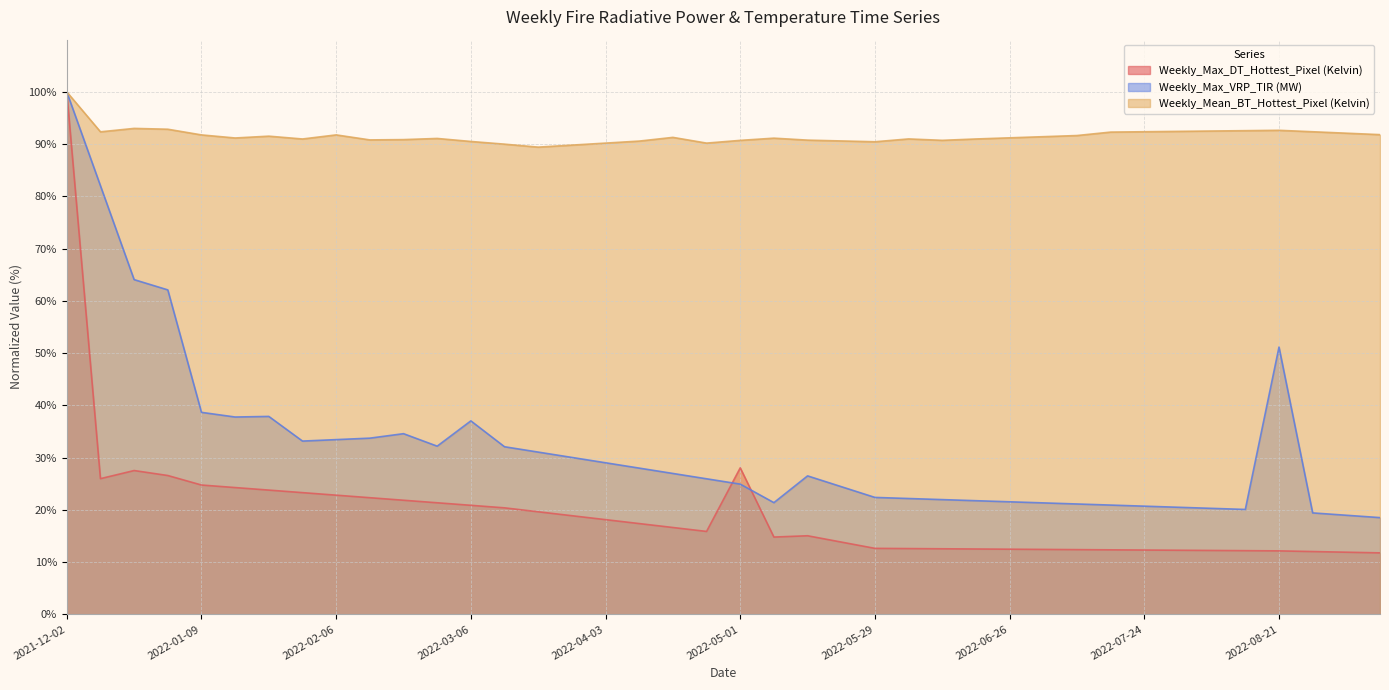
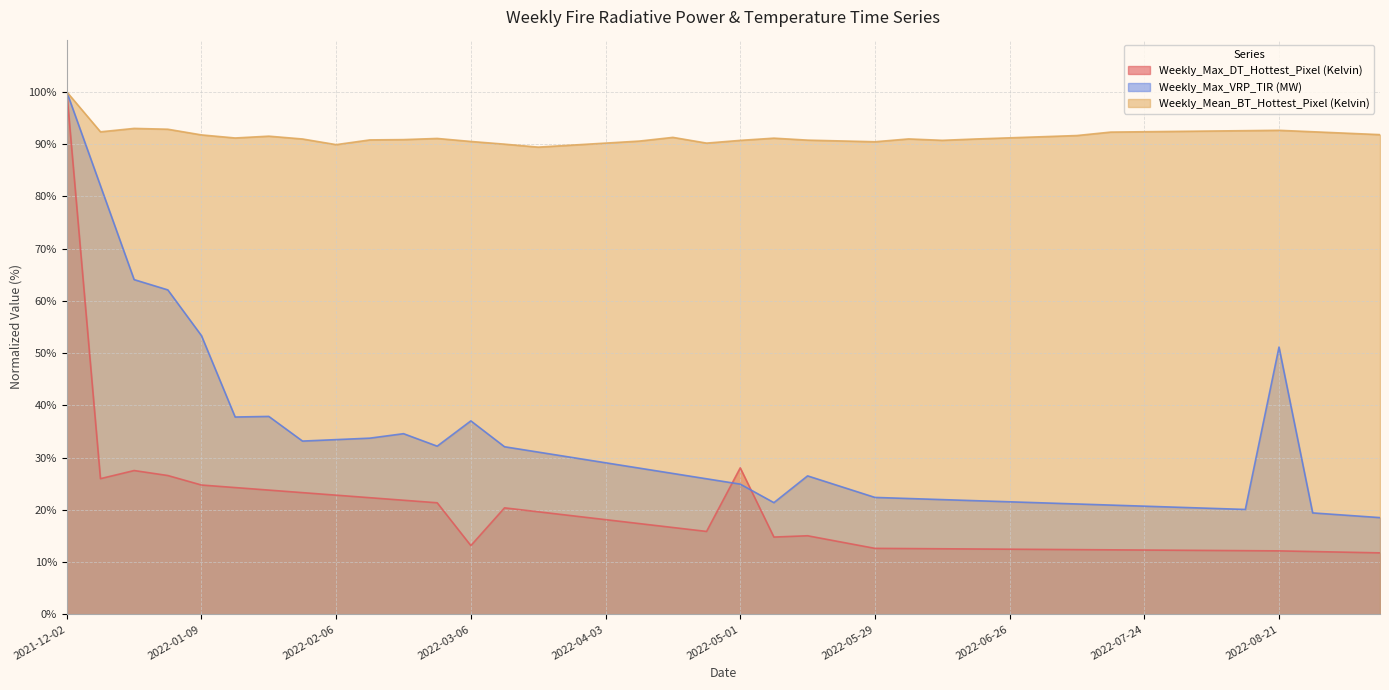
Weekly_Max_VRP_TIR (MW), 2022-01-09: 39% -> 53%
Weekly_Mean_BT_Hottest_Pixel (Kelvin), 2022-02-06: 92% -> 90%
Weekly_Max_DT_Hottest_Pixel (Kelvin), 2022-03-06: 21% -> 13%
